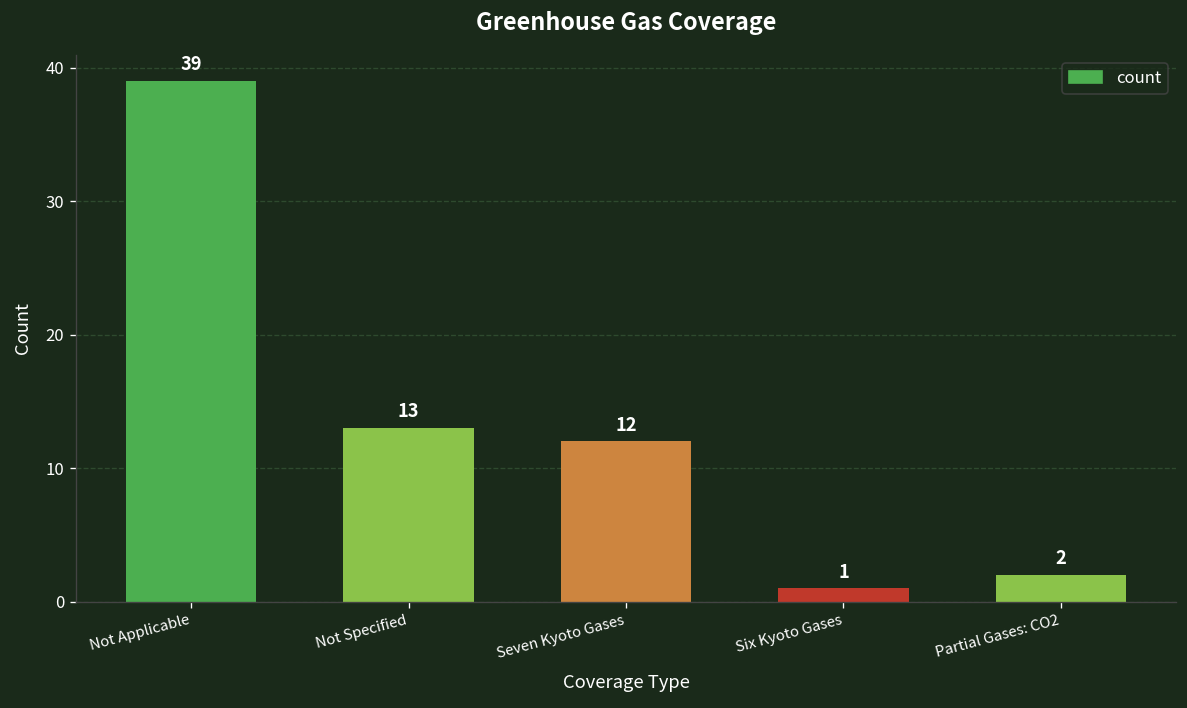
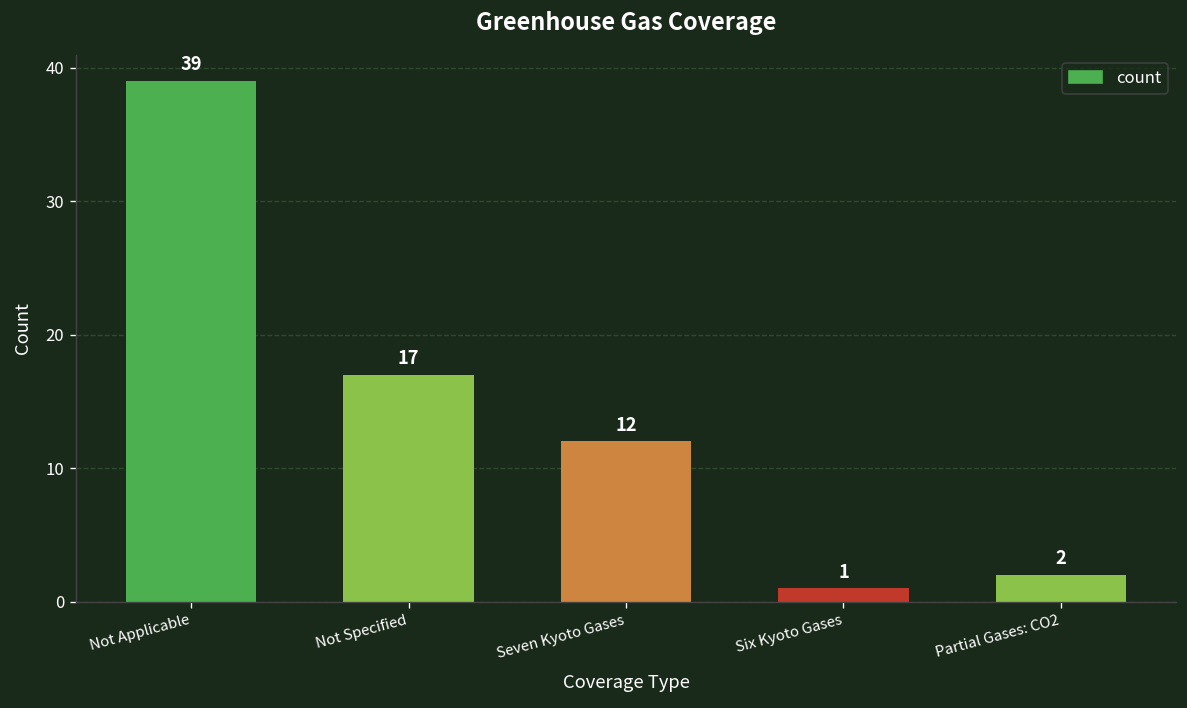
Not Specified: 13 -> 17
